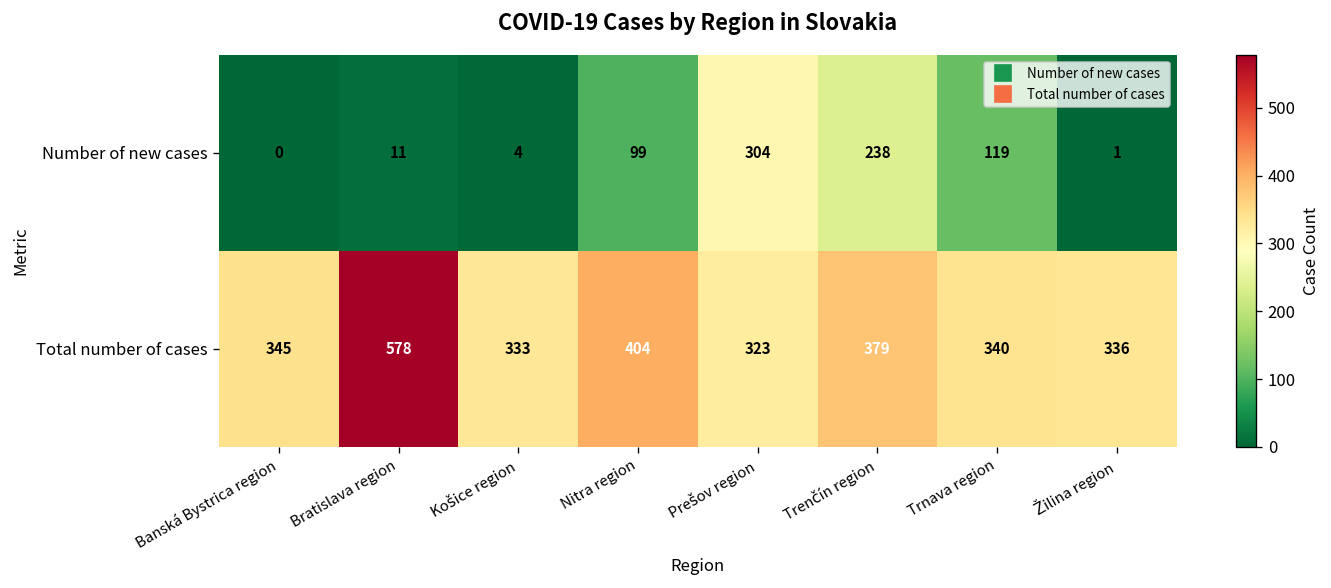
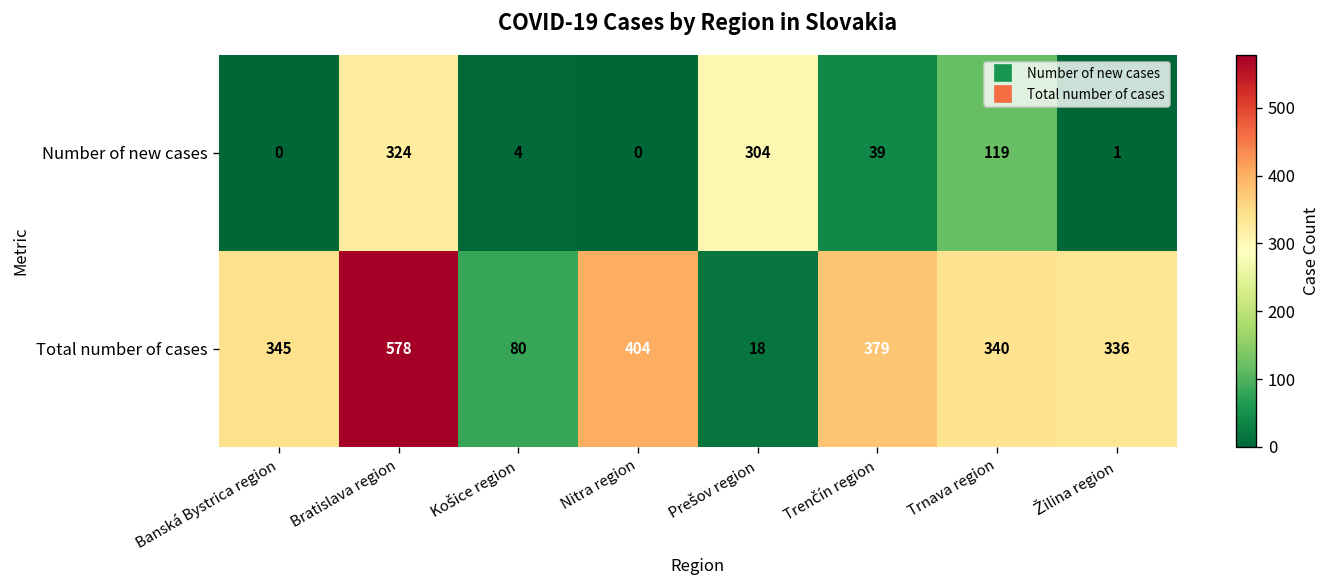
Number of new cases, Bratislava region: 11 -> 324
Number of new cases, Nitra region: 99 -> 0
Number of new cases, Trenčín region: 238 -> 39
Total number of cases, Košice region: 333 -> 80
Total number of cases, Prešov region: 323 -> 18
